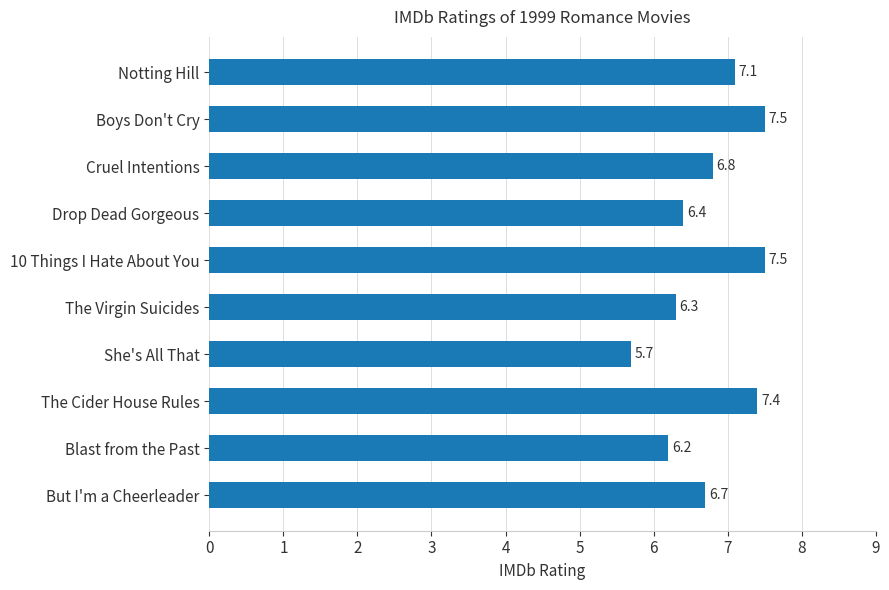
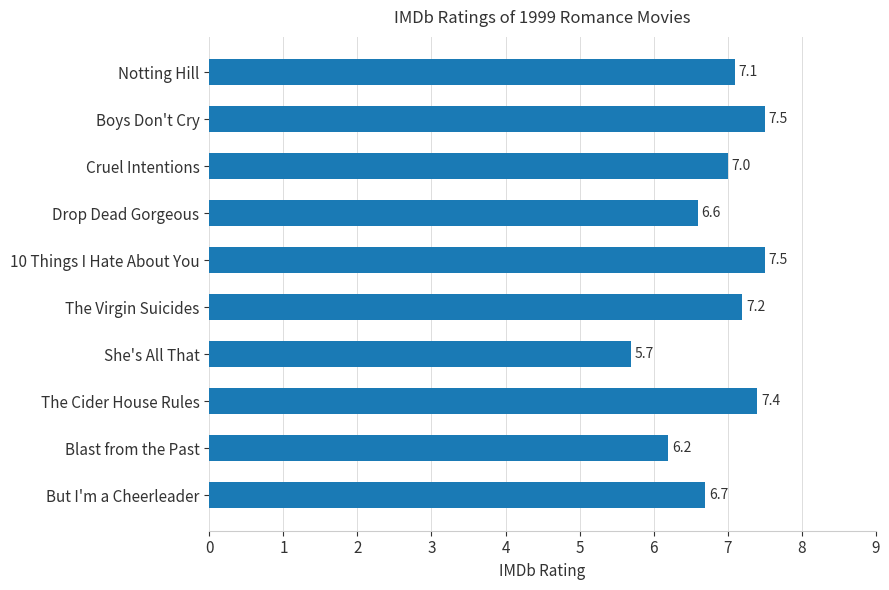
Cruel Intentions: 6.8 -> 7.0
Drop Dead Gorgeous: 6.4 -> 6.6
The Virgin Suicides: 6.3 -> 7.2
